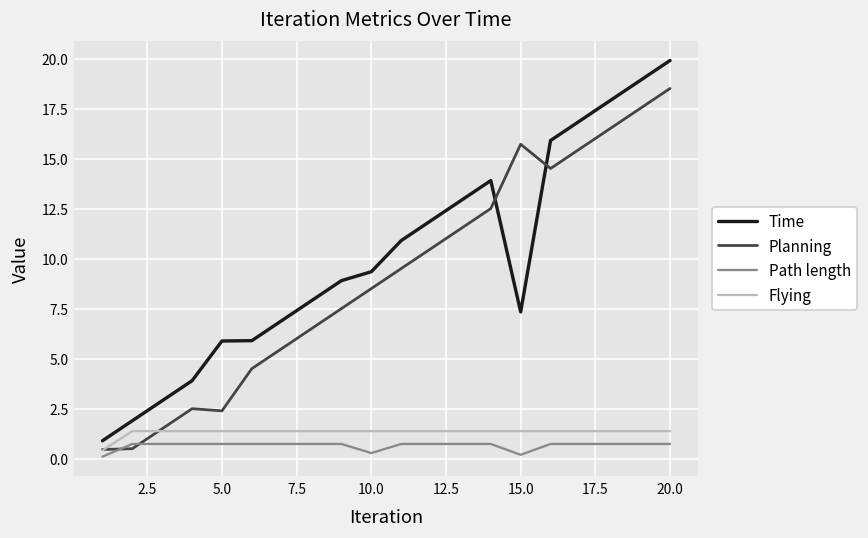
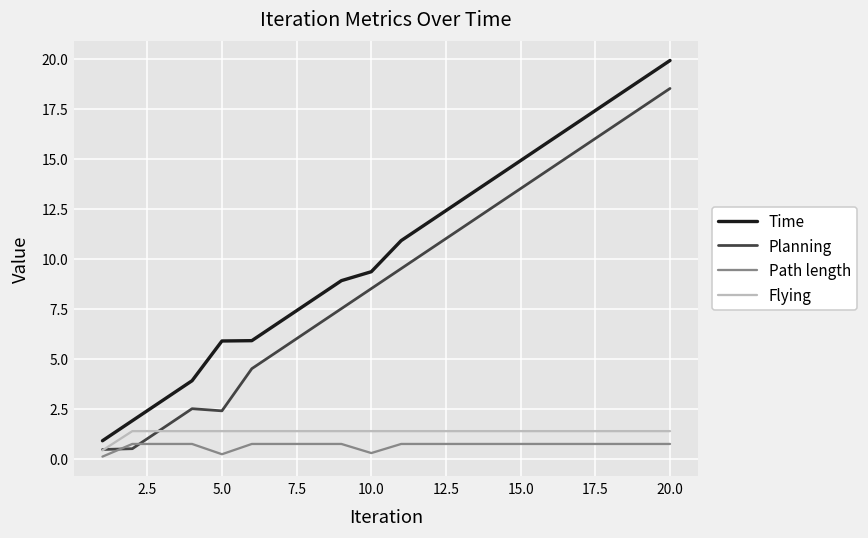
Path length, 5.0: 0.7 -> 0.2
Time, 15.0: 7.3 -> 14.9
Planning, 15.0: 15.7 -> 13.5
Path length, 15.0: 0.2 -> 0.7
